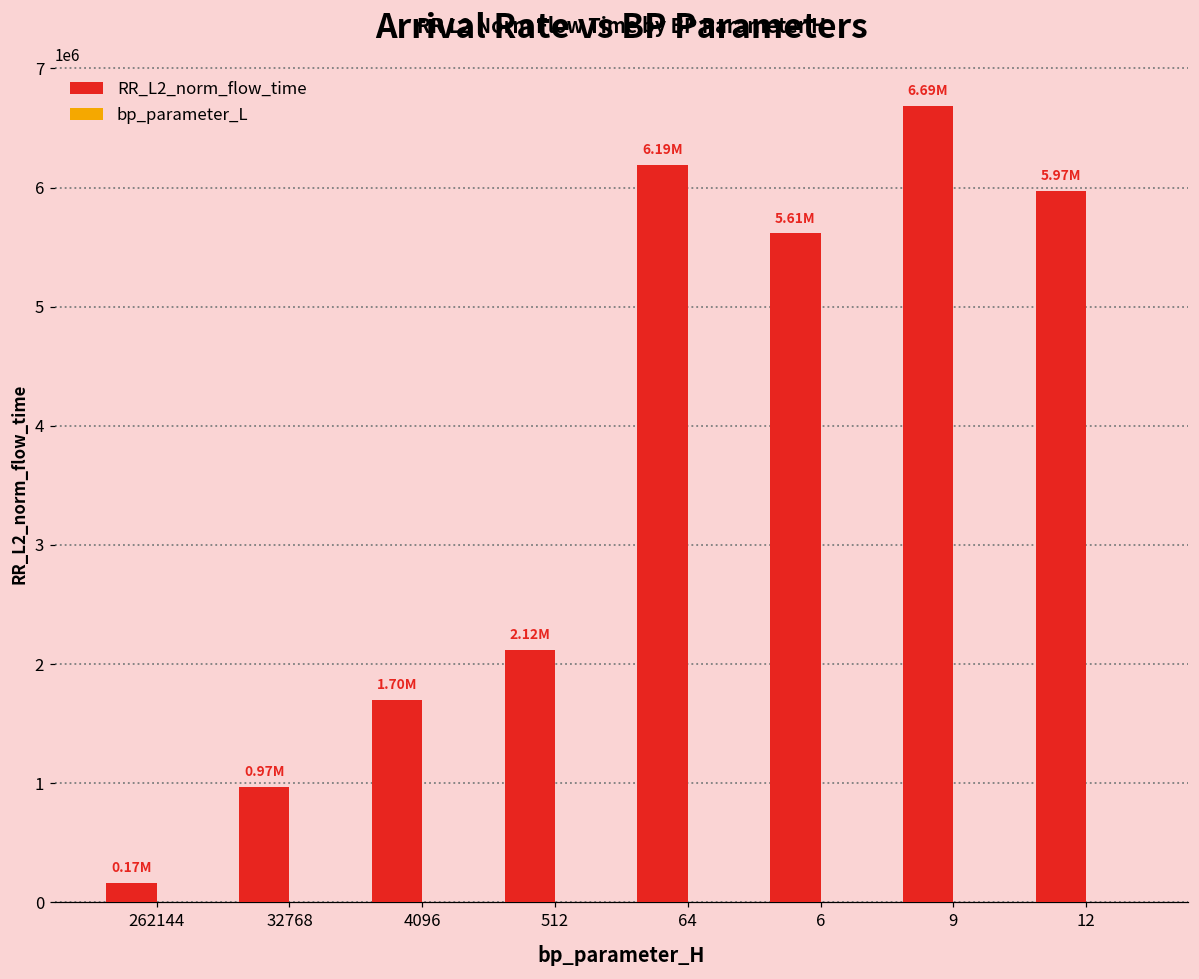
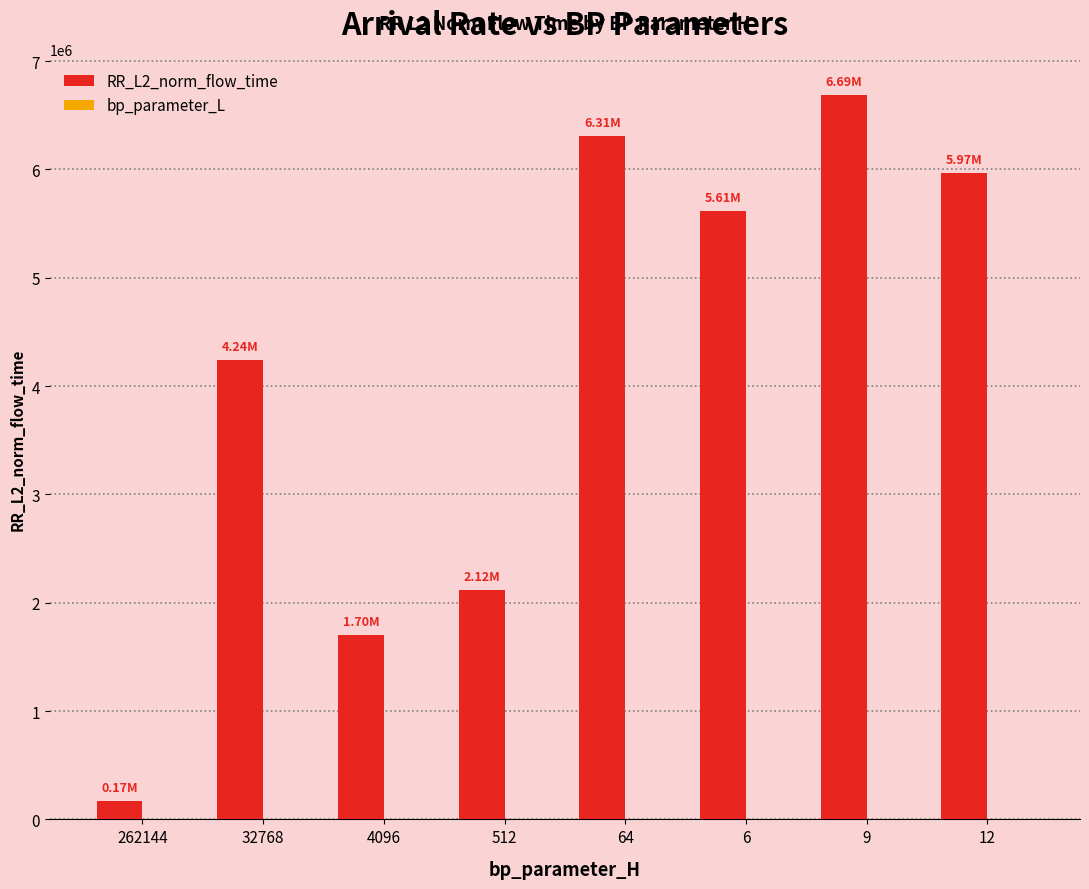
RR_L2_norm_flow_time, 32768: 0.97M -> 4.24M
RR_L2_norm_flow_time, 64: 6.19M -> 6.31M
